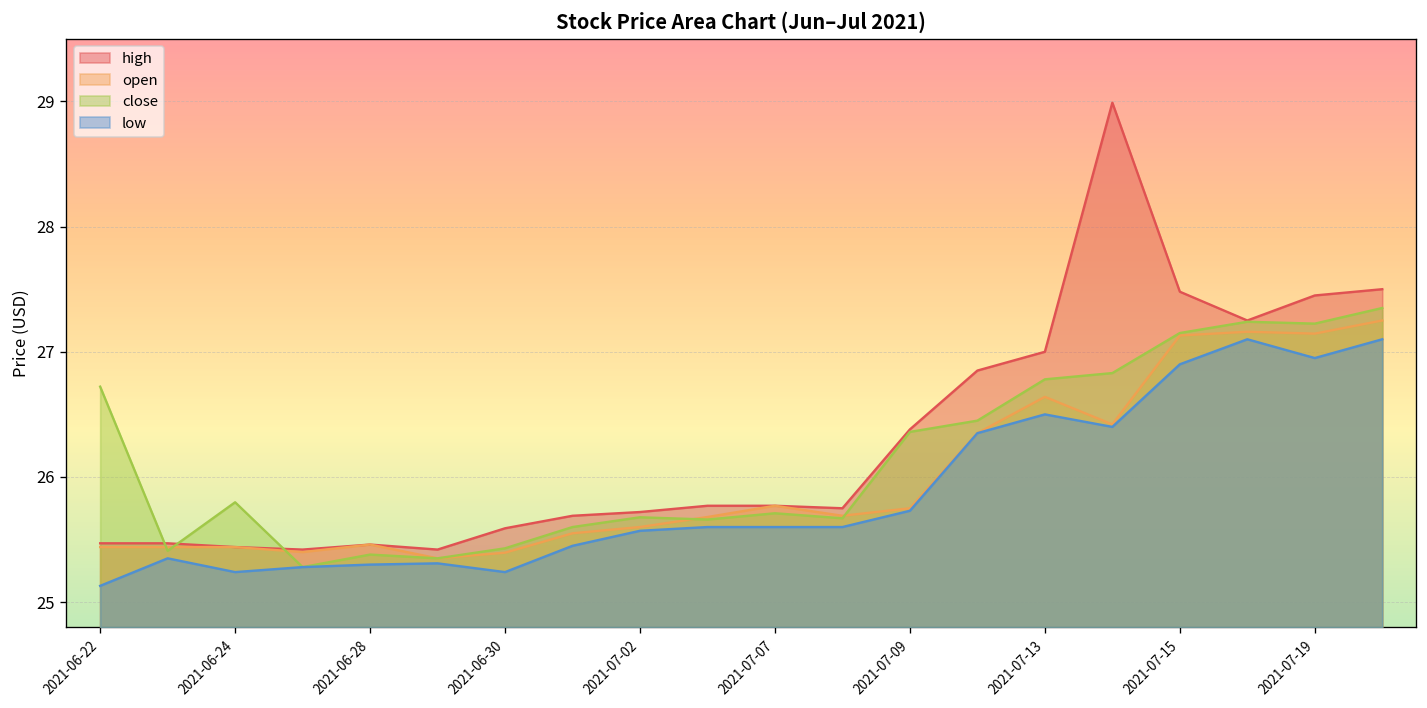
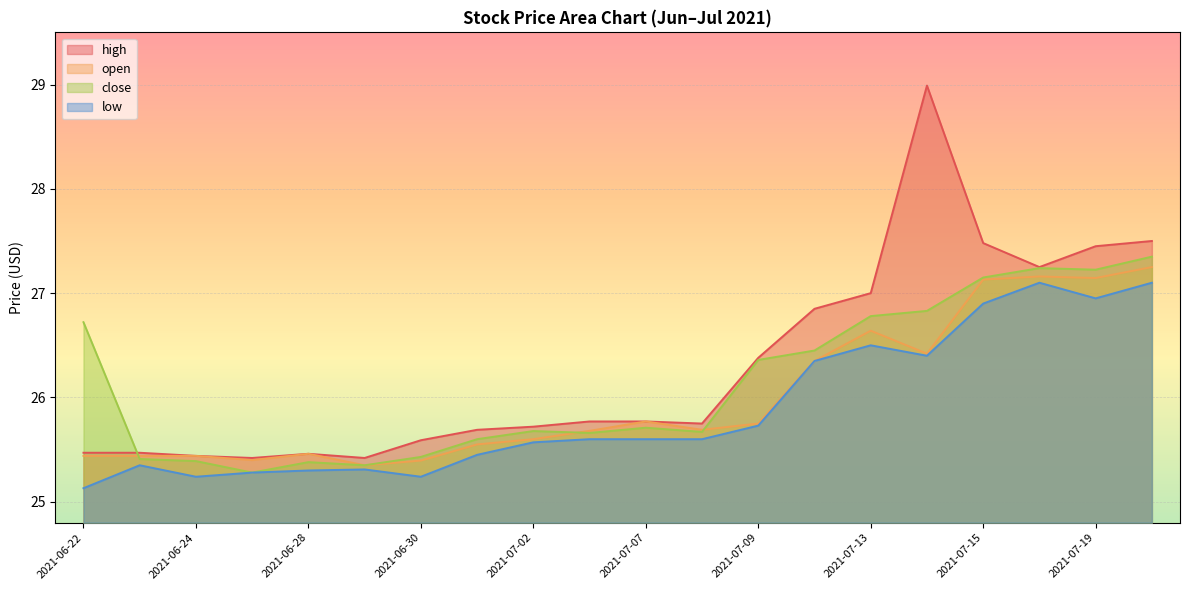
close, 2021-06-24: 25.80 -> 25.39
